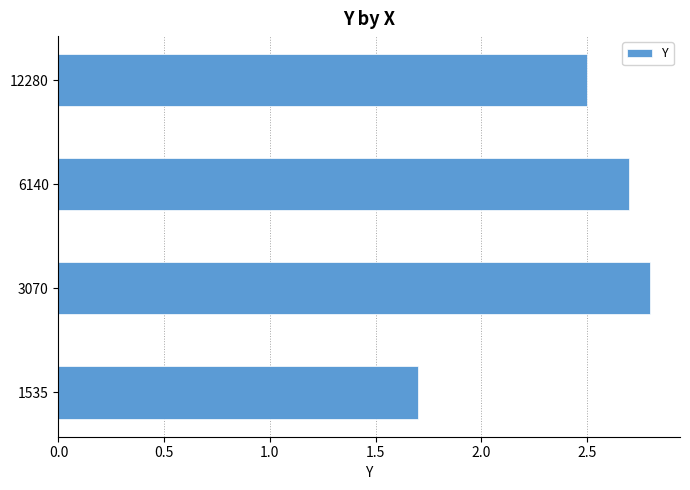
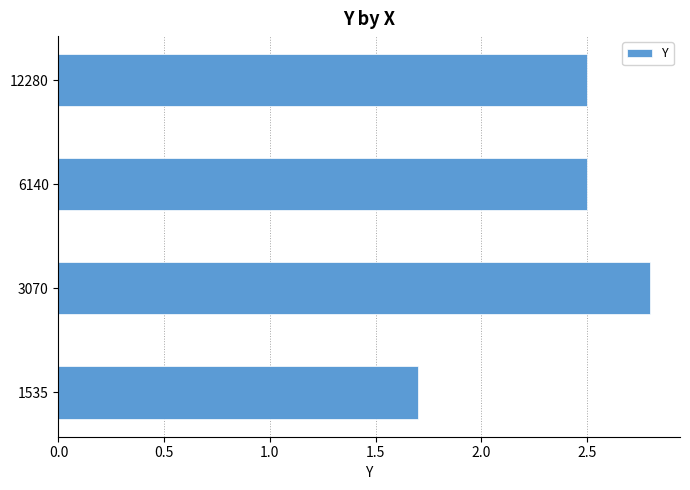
6140: 2.7 -> 2.5
